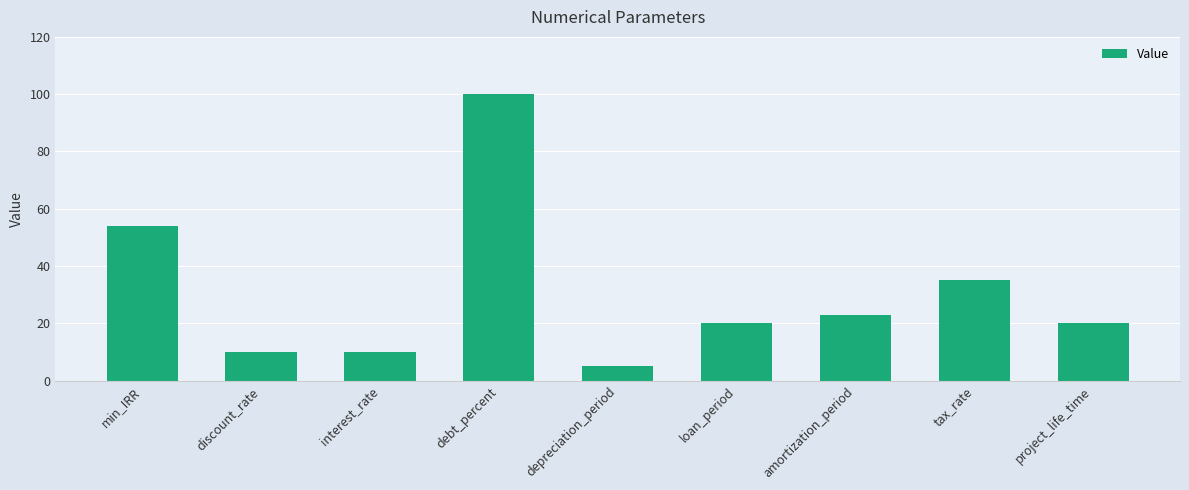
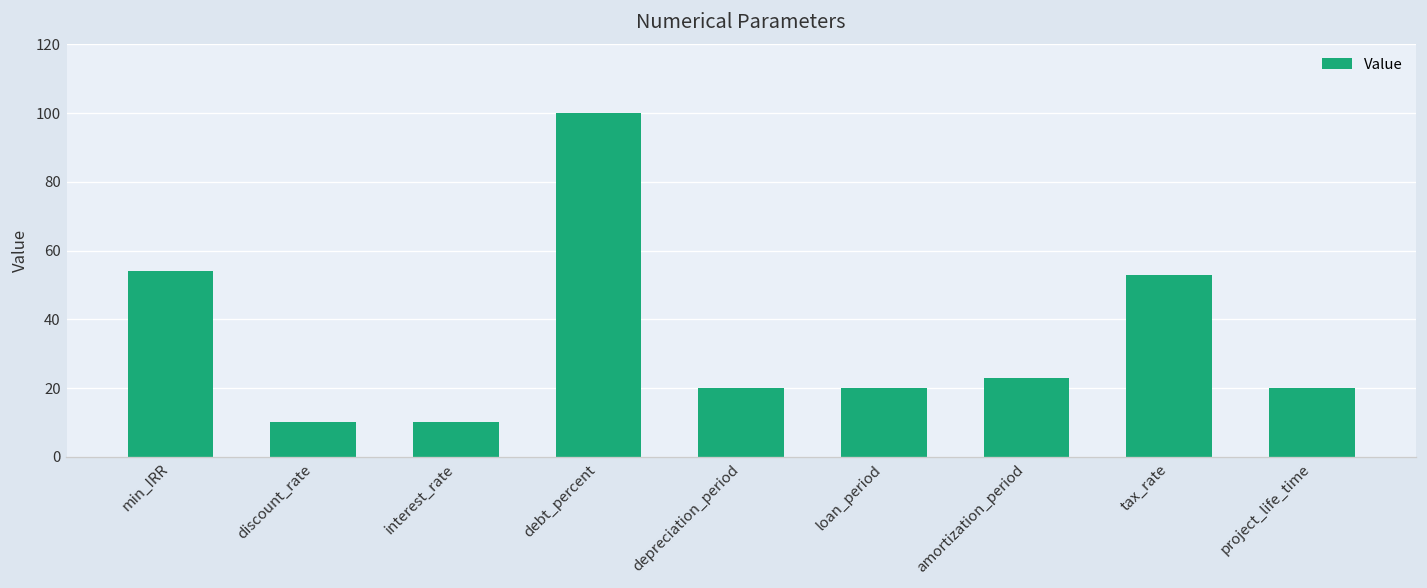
depreciation_period: 5 -> 20
tax_rate: 35 -> 53
